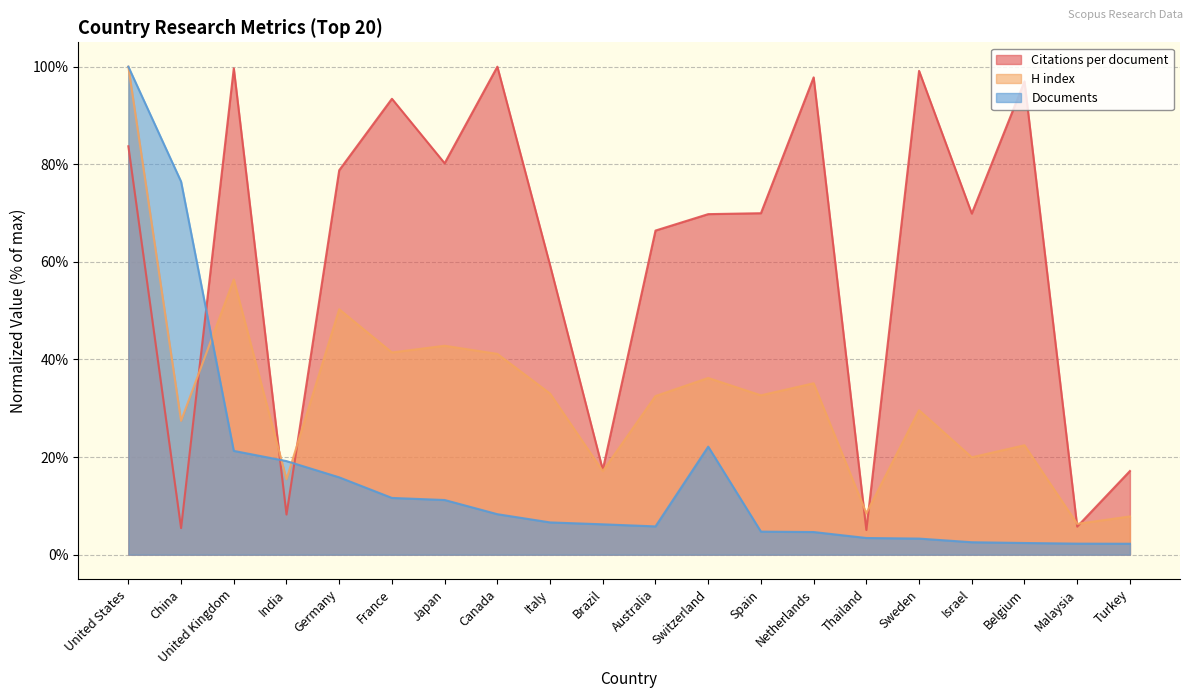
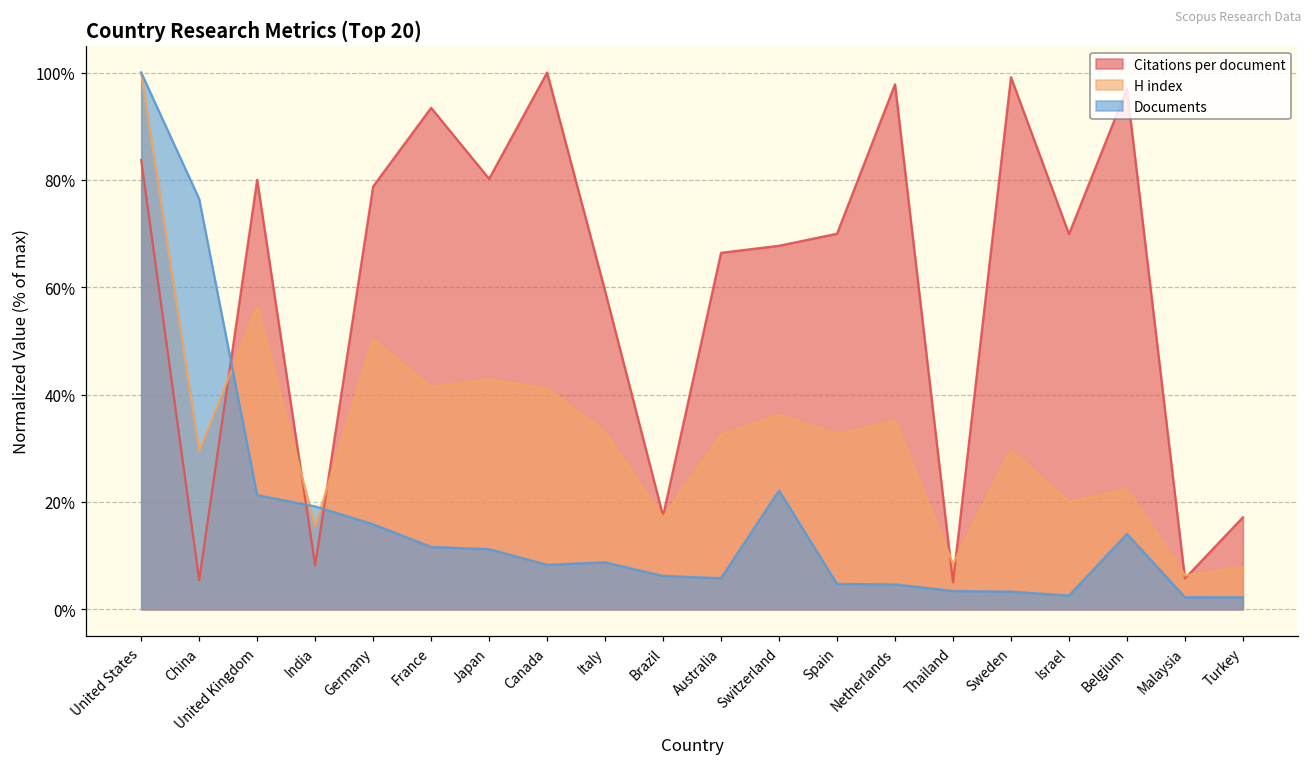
H index, China: 27% -> 30%
Citations per document, United Kingdom: 100% -> 80%
Documents, Italy: 7% -> 9%
Citations per document, Switzerland: 70% -> 68%
Documents, Belgium: 2% -> 14%
